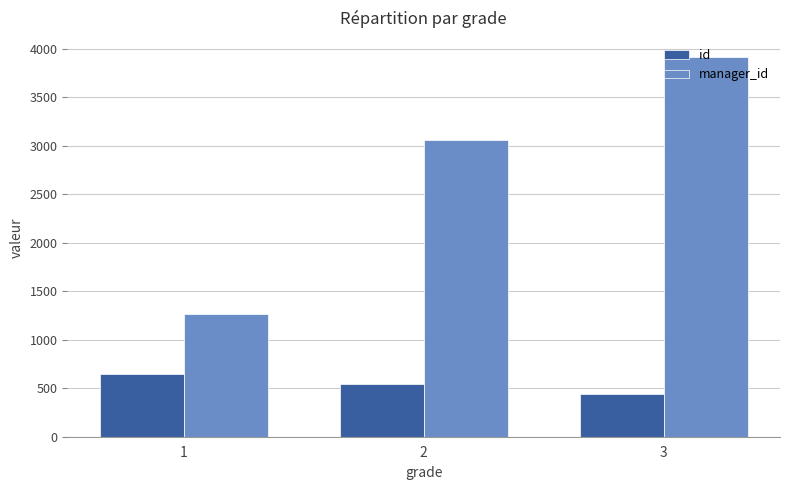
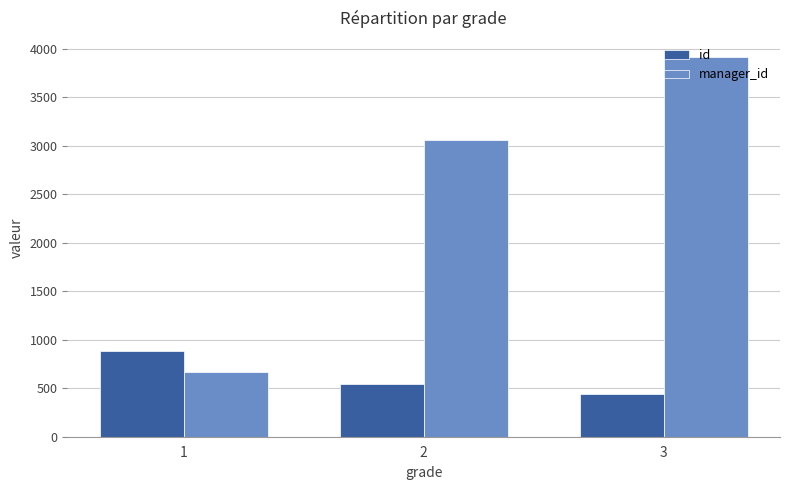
id, 1: 700 -> 900
manager_id, 1: 1300 -> 700
